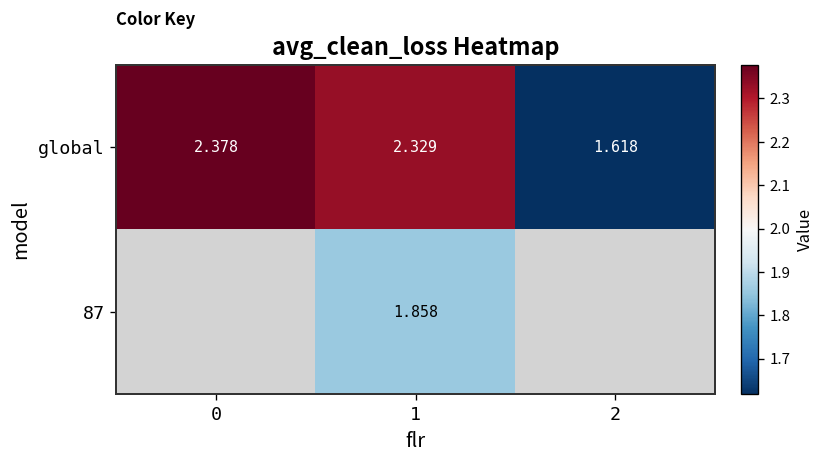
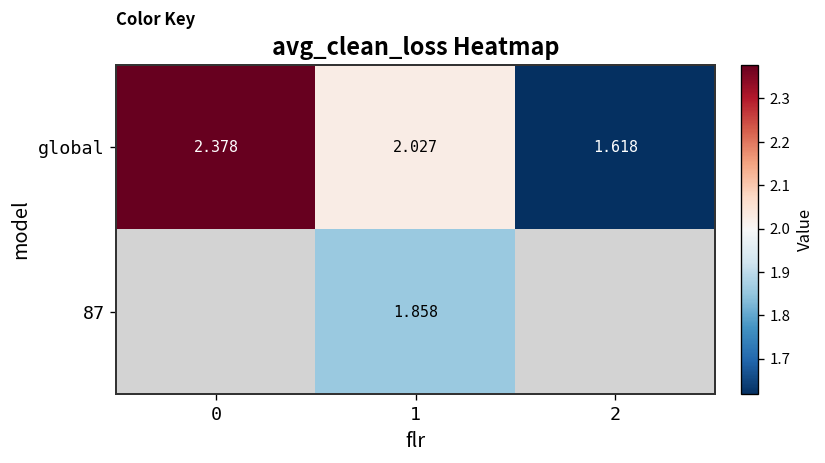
global, 1: 2.329 -> 2.027
